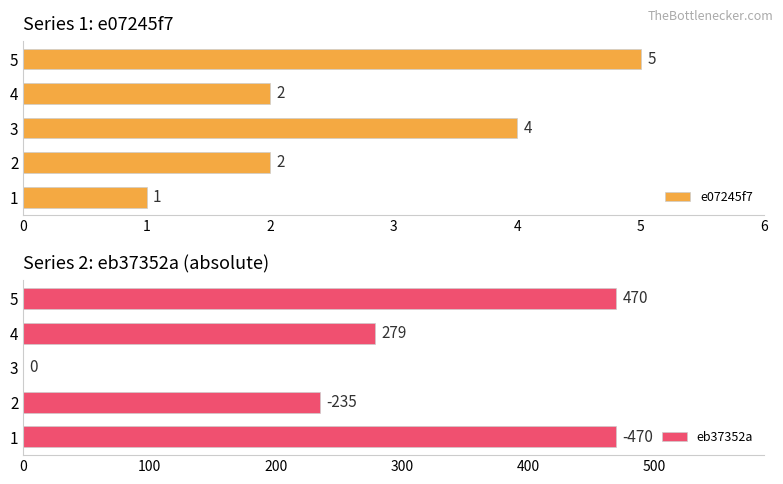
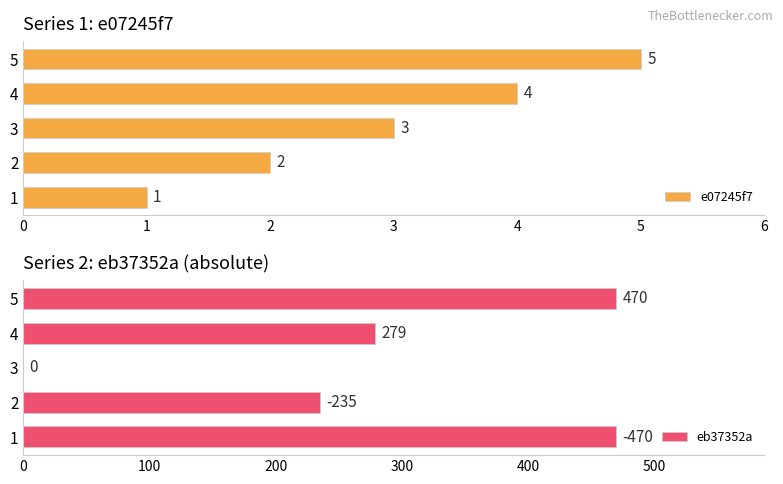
Series 1: e07245f7, 4: 2 -> 4
Series 1: e07245f7, 3: 4 -> 3
